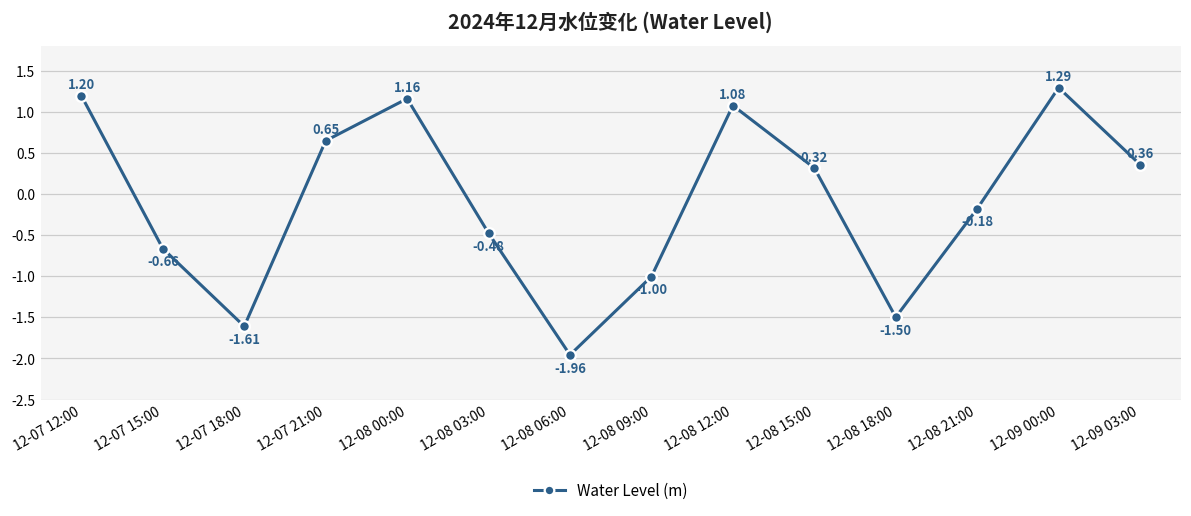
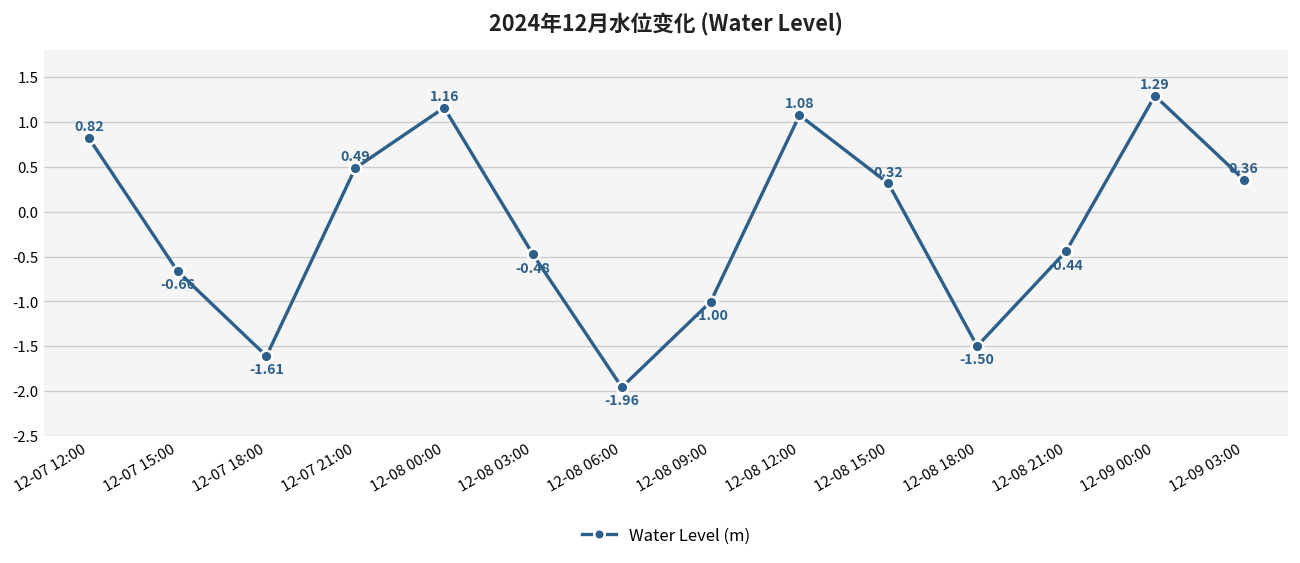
12-07 12:00: 1.20 -> 0.82
12-07 21:00: 0.65 -> 0.49
12-08 21:00: -0.18 -> -0.44
